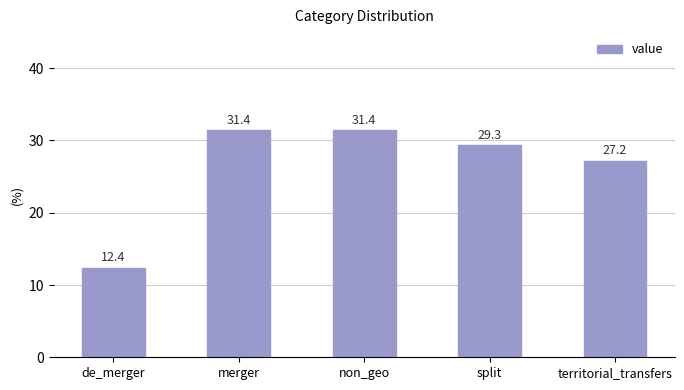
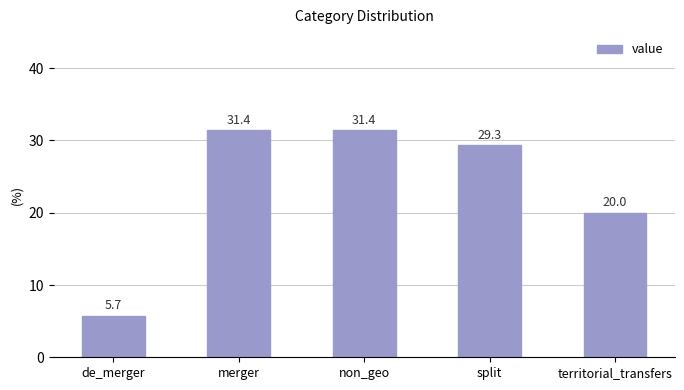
de_merger: 12.4 -> 5.7
territorial_transfers: 27.2 -> 20.0
